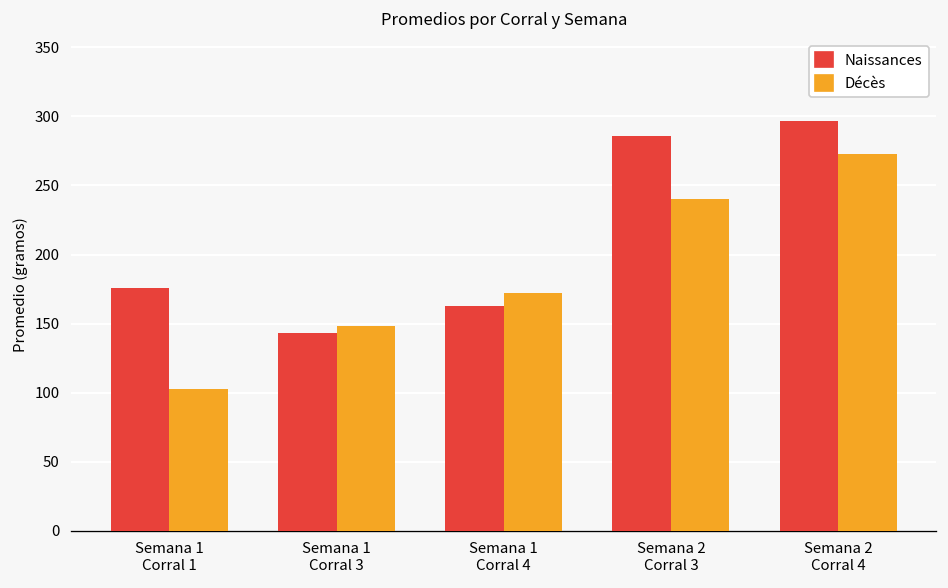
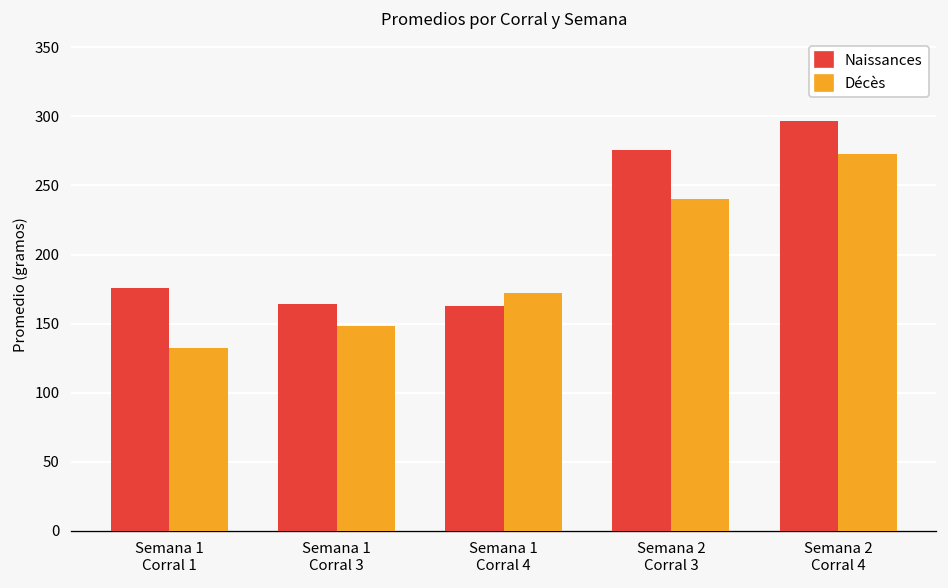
Décès, Semana 1 Corral 1: 103 -> 133
Naissances, Semana 1 Corral 3: 143 -> 164
Naissances, Semana 2 Corral 3: 286 -> 276
